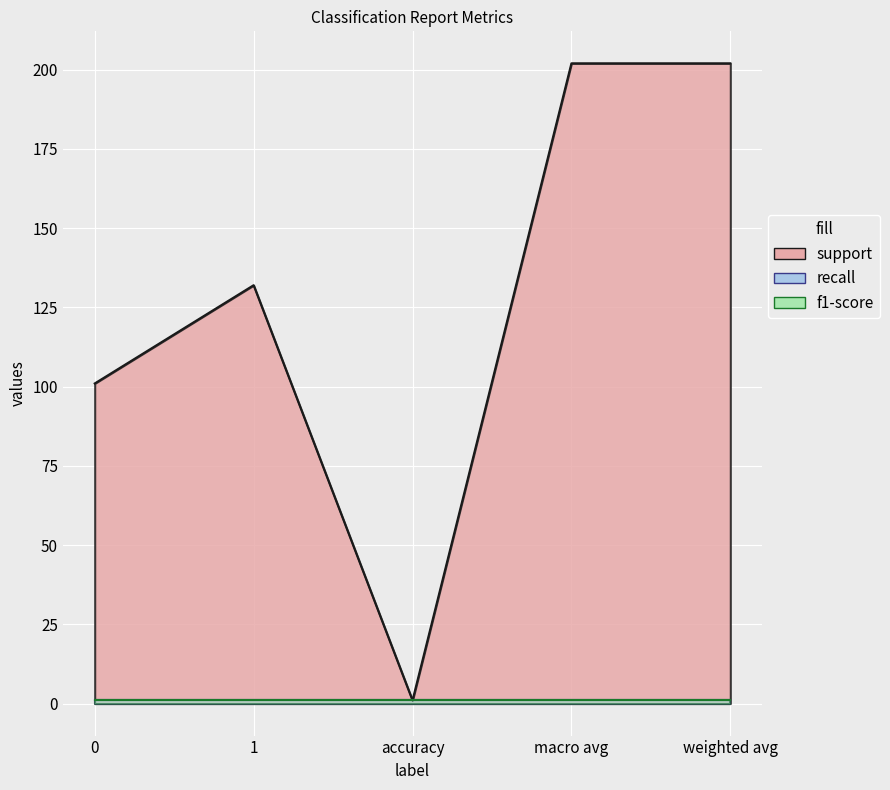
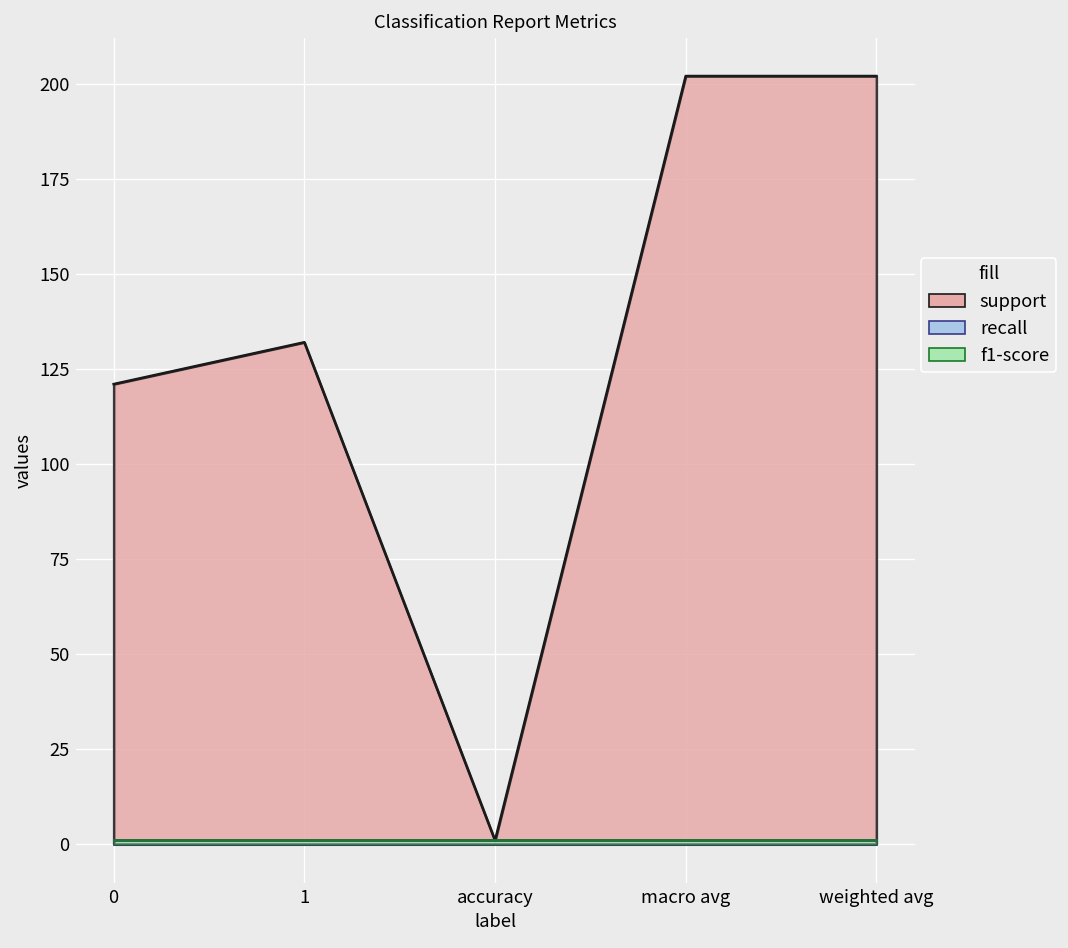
support, 0: 101 -> 121
